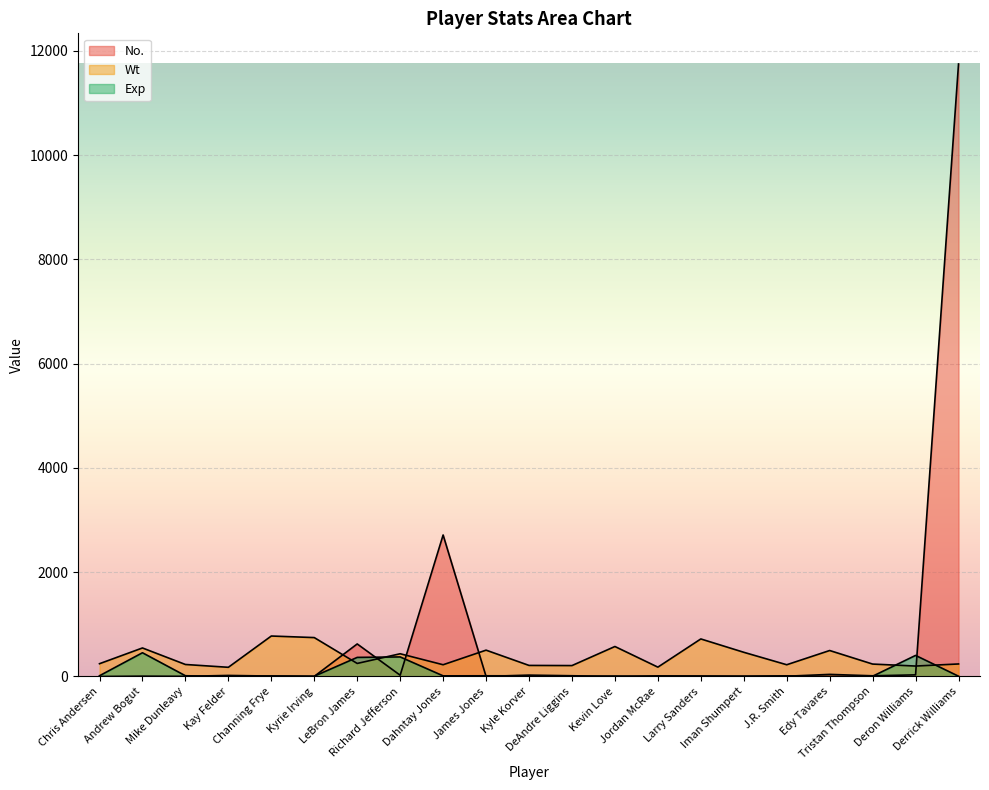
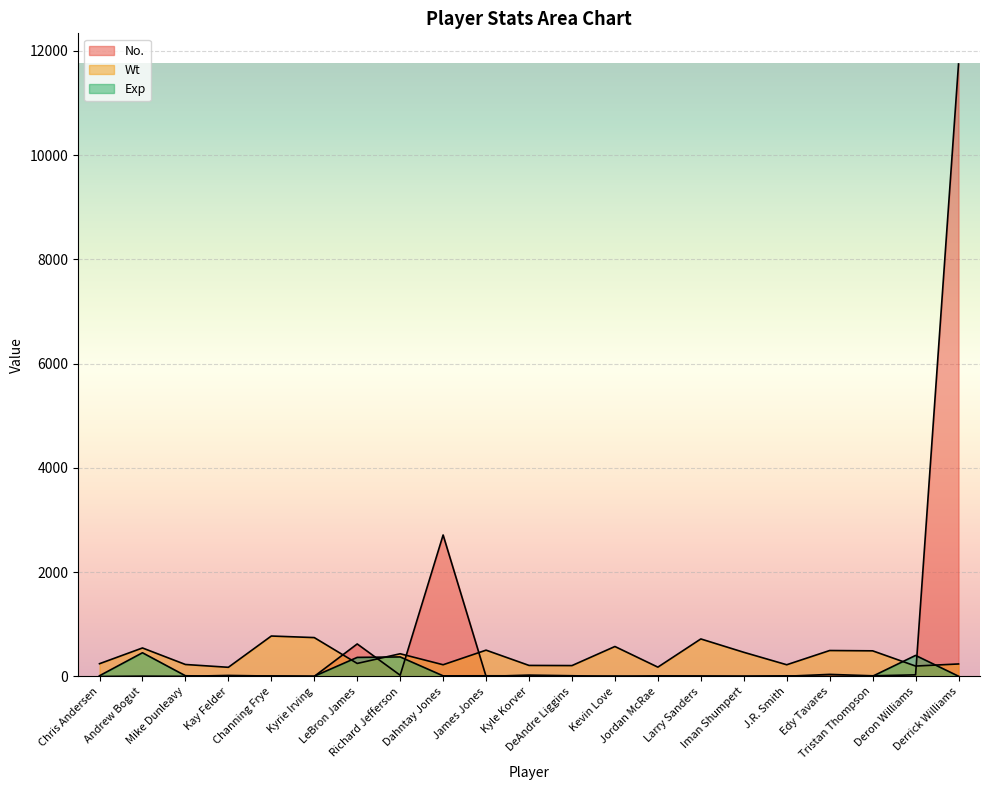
Wt, Tristan Thompson: 200 -> 500
